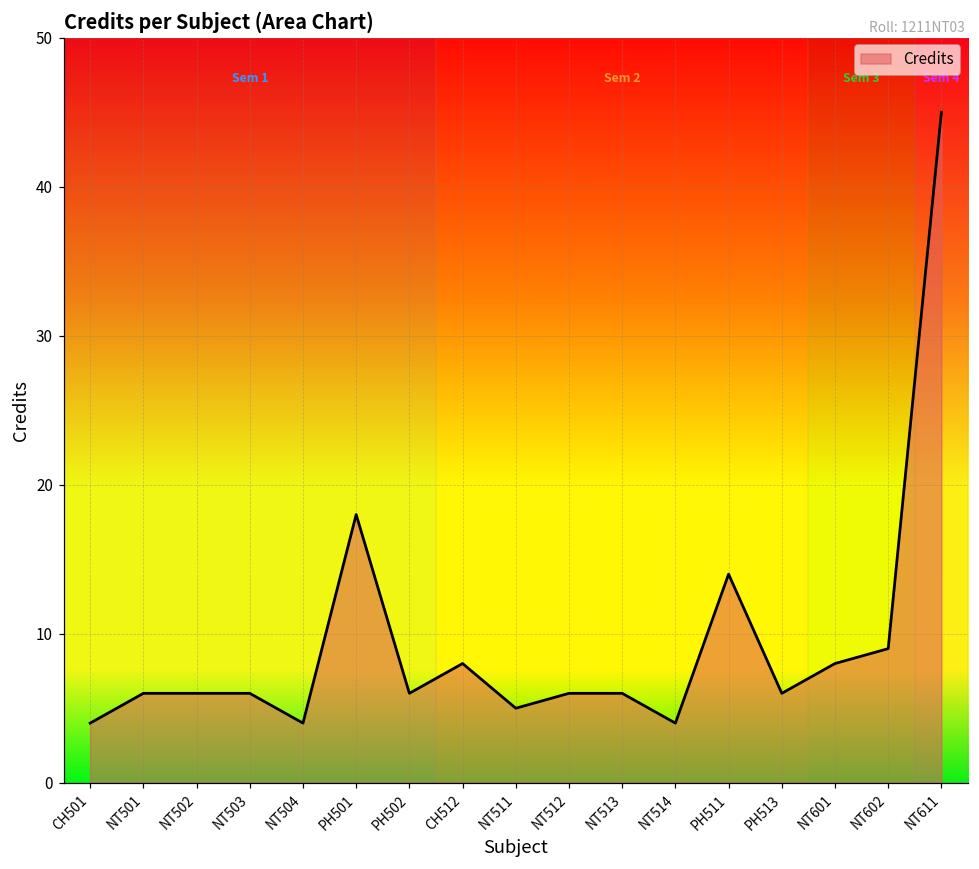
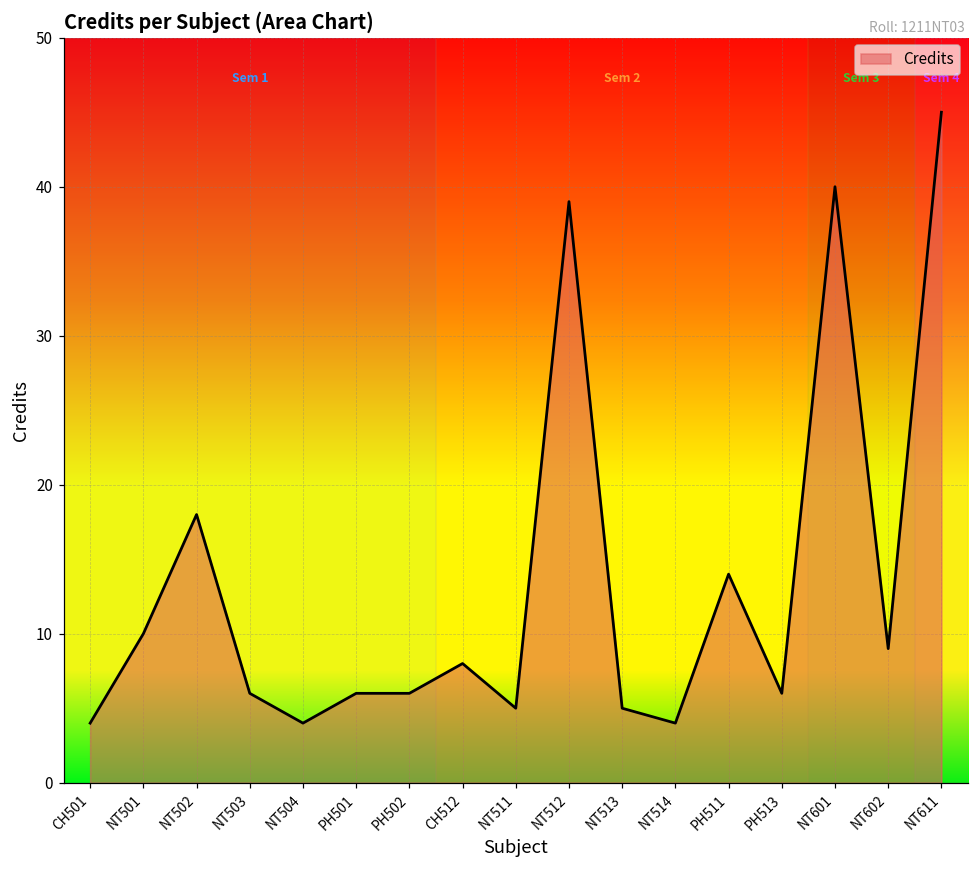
NT501: 6 -> 10
NT502: 6 -> 18
PH501: 18 -> 6
NT512: 6 -> 39
NT513: 6 -> 5
NT601: 8 -> 40
